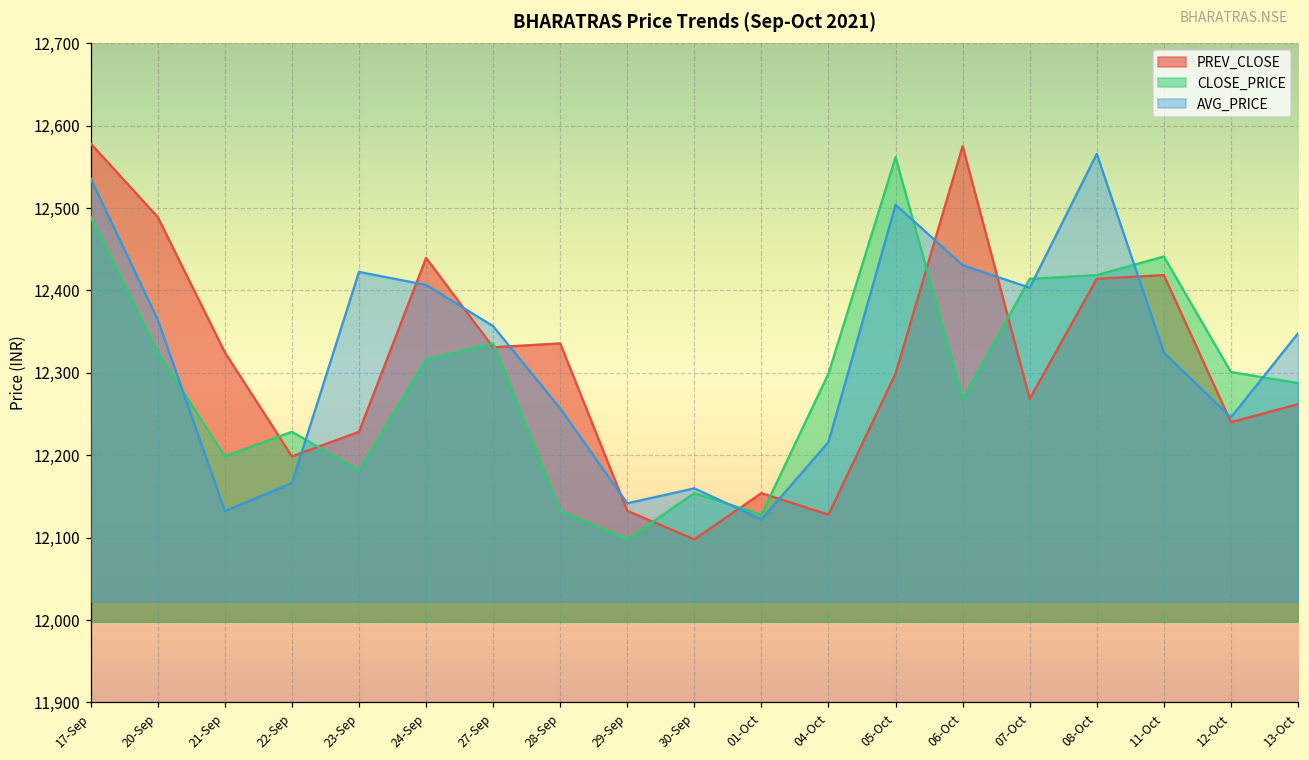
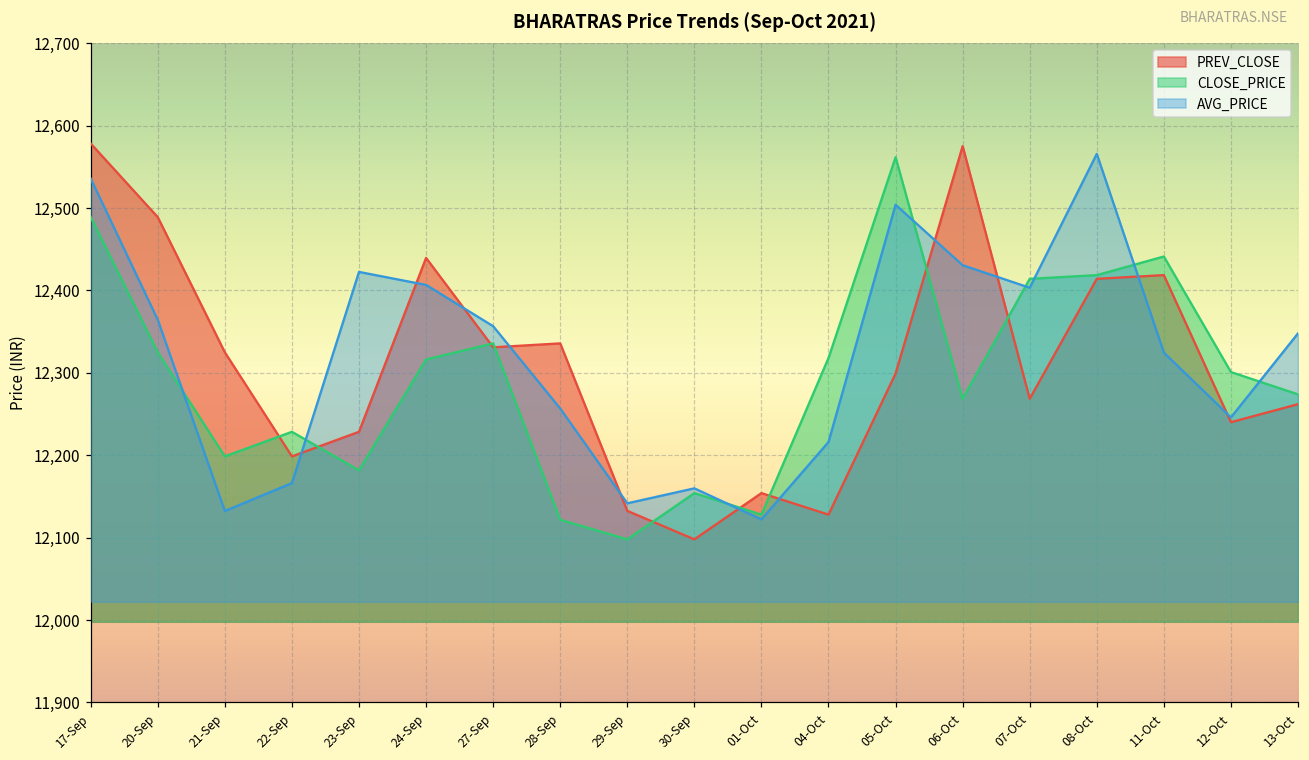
CLOSE_PRICE, 28-Sep: 12,130 -> 12,120
CLOSE_PRICE, 04-Oct: 12,300 -> 12,320
CLOSE_PRICE, 13-Oct: 12,290 -> 12,270
